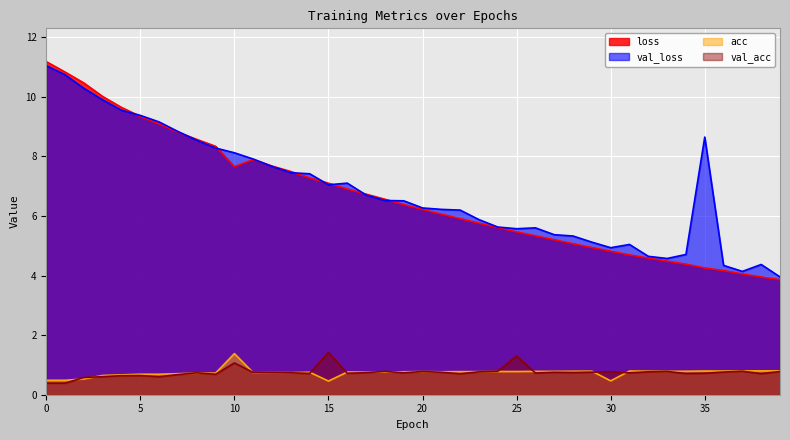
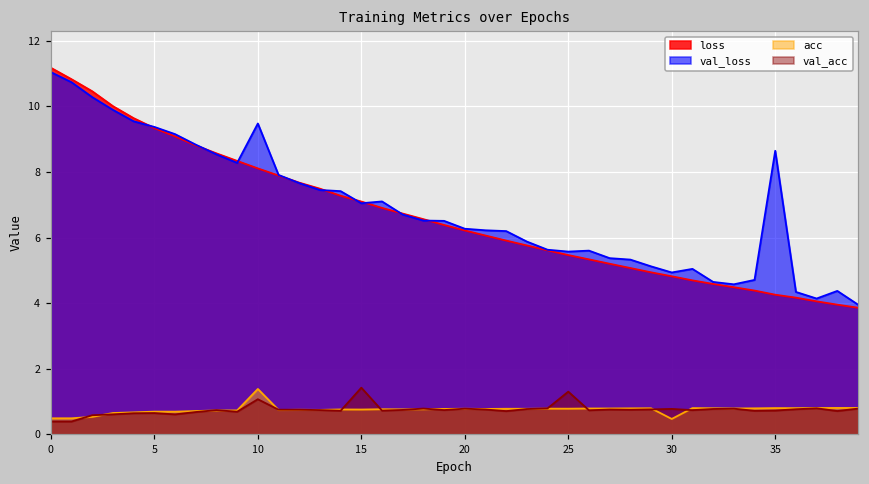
loss, 10: 7.7 -> 8.1
val_loss, 10: 8.1 -> 9.5
acc, 15: 0.5 -> 0.8
